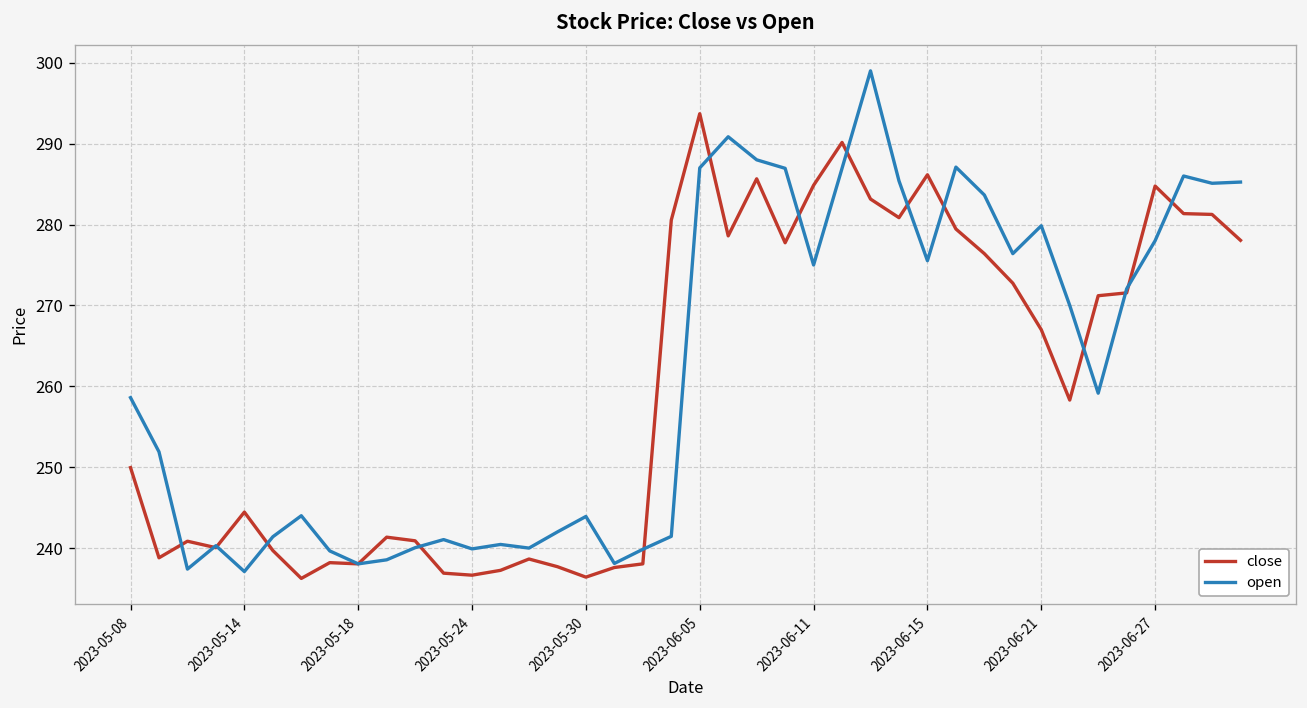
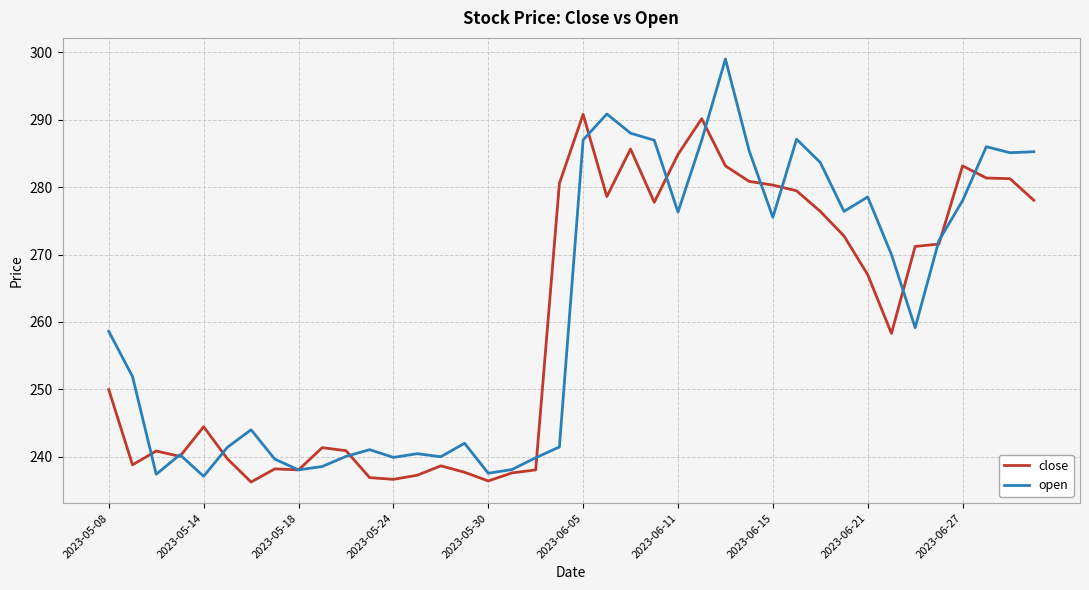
open, 2023-05-30: 244 -> 238
close, 2023-06-05: 294 -> 291
open, 2023-06-11: 275 -> 276
close, 2023-06-15: 286 -> 280
open, 2023-06-21: 280 -> 279
close, 2023-06-27: 285 -> 283
